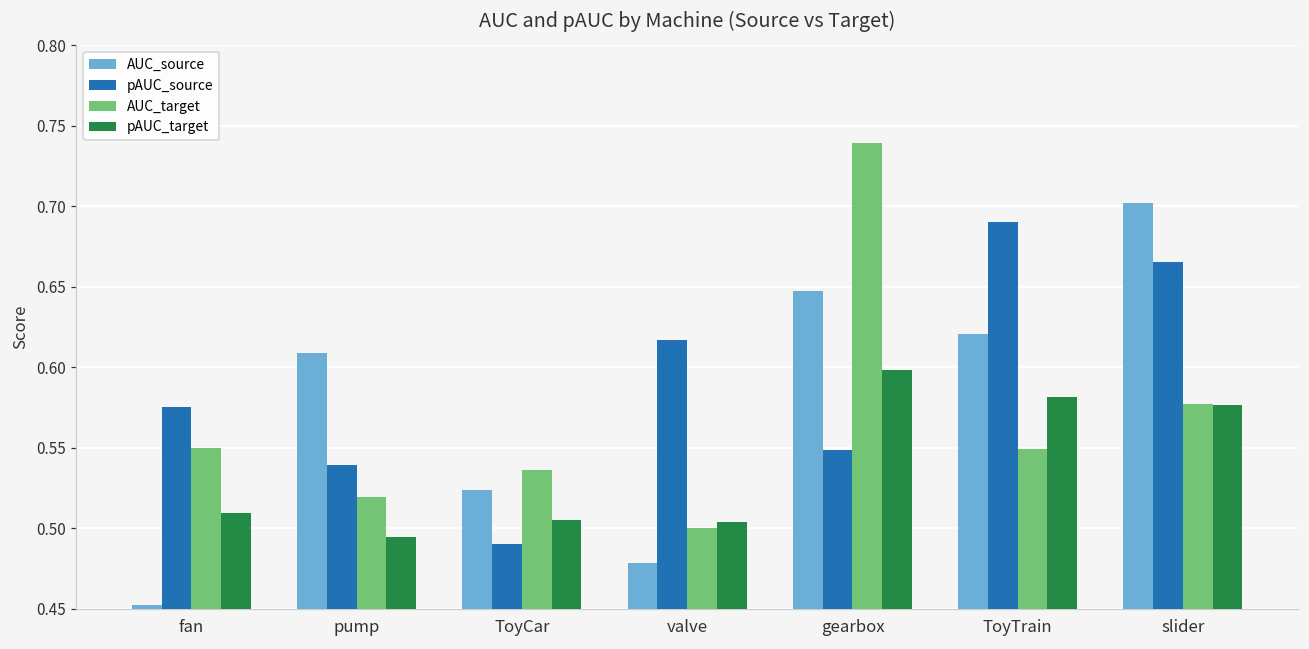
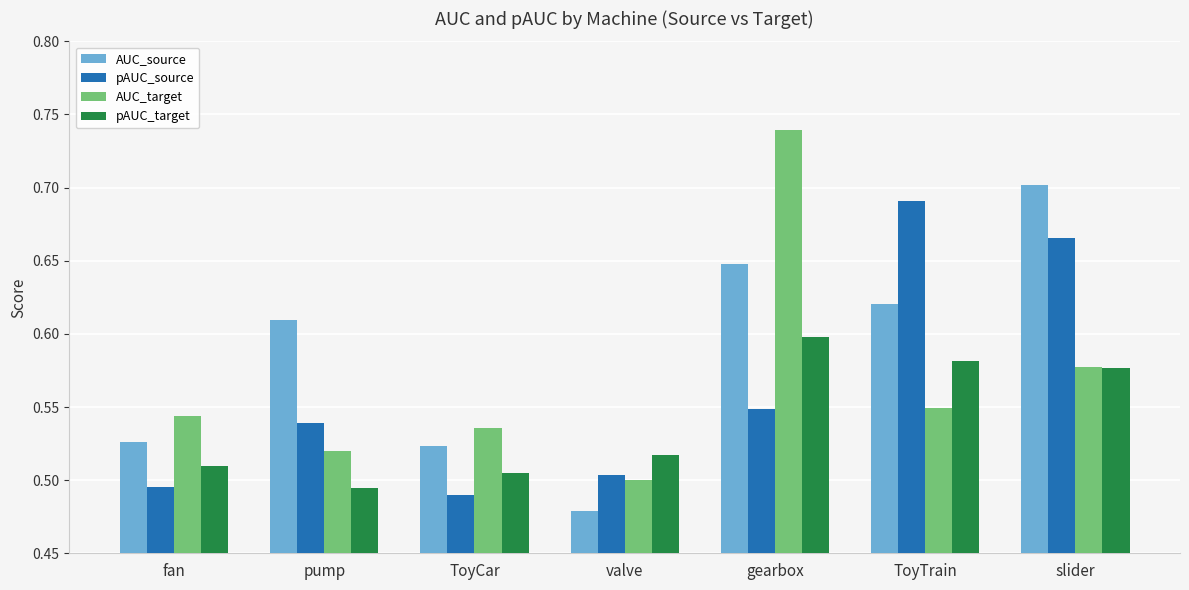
AUC_source, fan: 0.452 -> 0.526
pAUC_source, fan: 0.575 -> 0.495
AUC_target, fan: 0.550 -> 0.544
pAUC_source, valve: 0.617 -> 0.504
pAUC_target, valve: 0.504 -> 0.517
